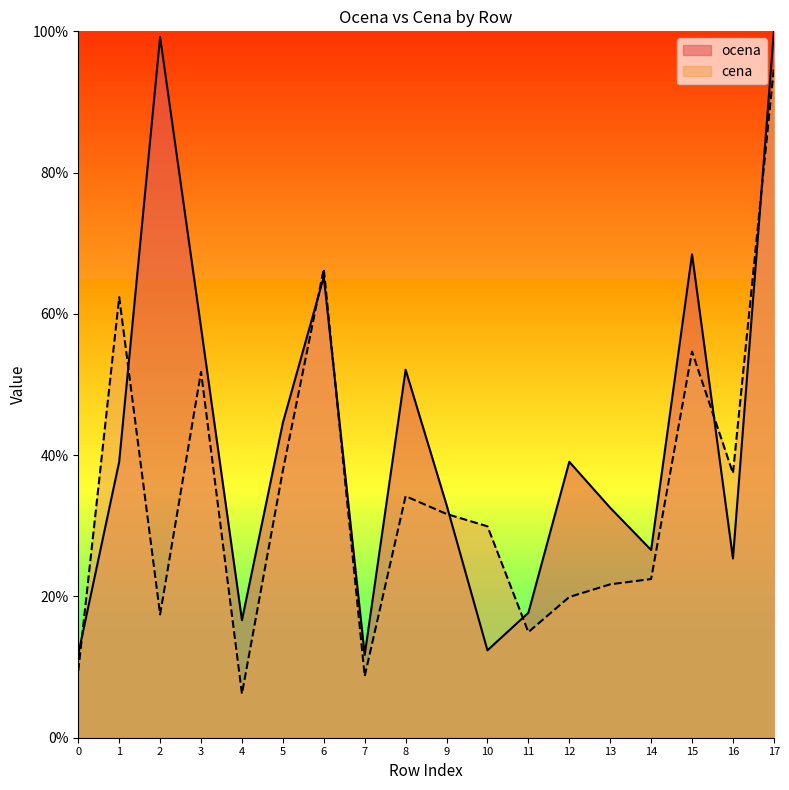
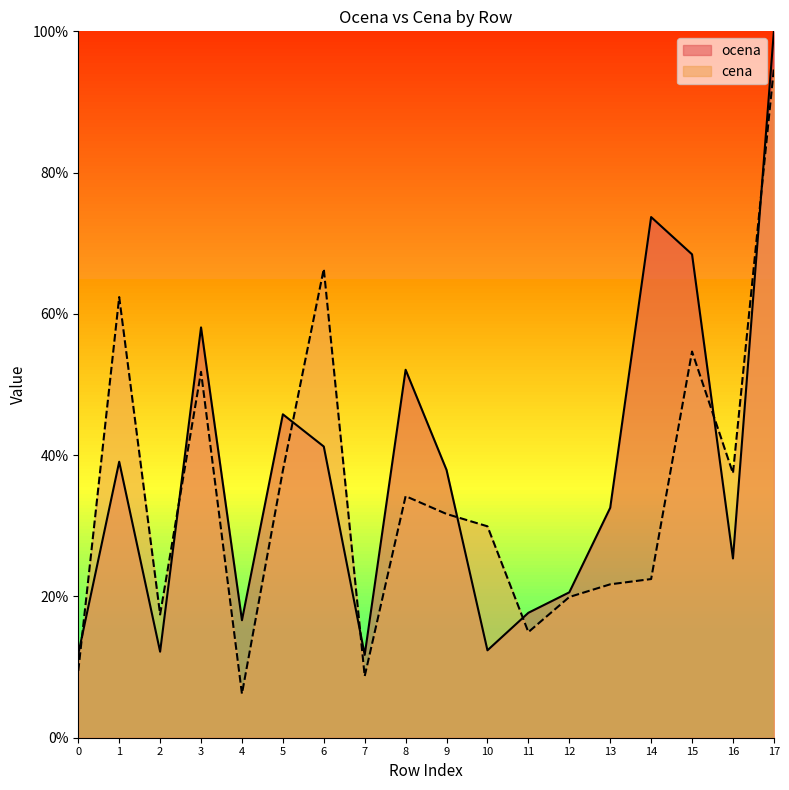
ocena, 2: 99% -> 12%
ocena, 5: 45% -> 46%
ocena, 6: 65% -> 41%
ocena, 9: 33% -> 38%
ocena, 12: 39% -> 21%
ocena, 14: 27% -> 74%
